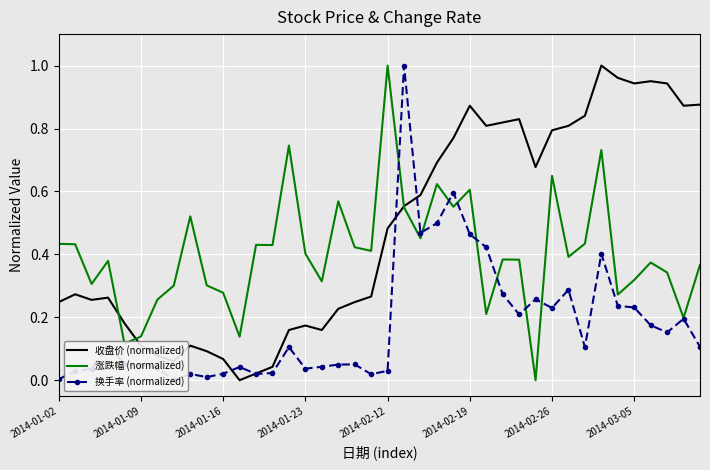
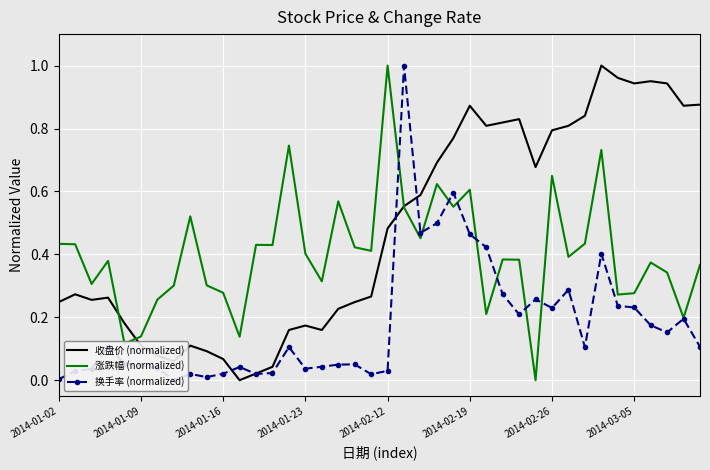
涨跌幅 (normalized), 2014-03-05: 0.32 -> 0.28
